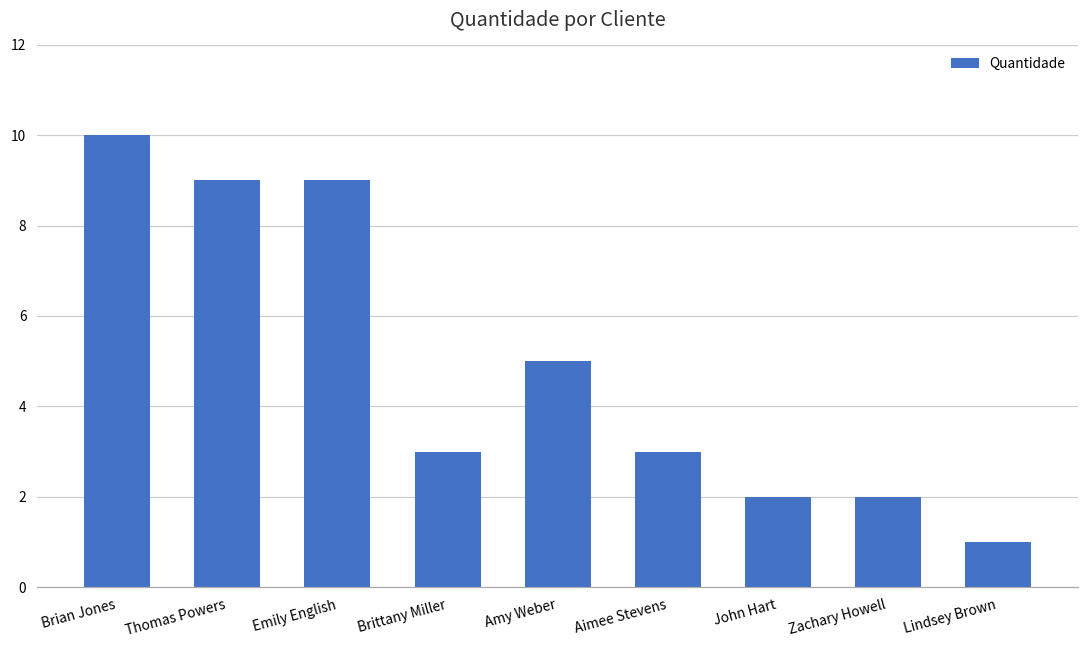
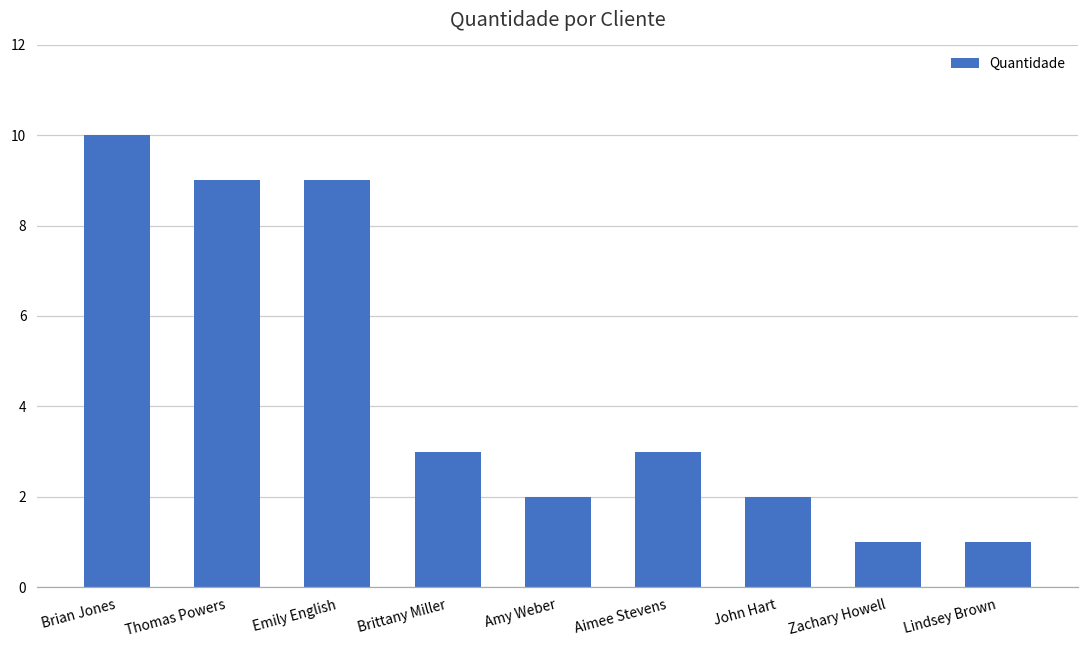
Amy Weber: 5 -> 2
Zachary Howell: 2 -> 1
